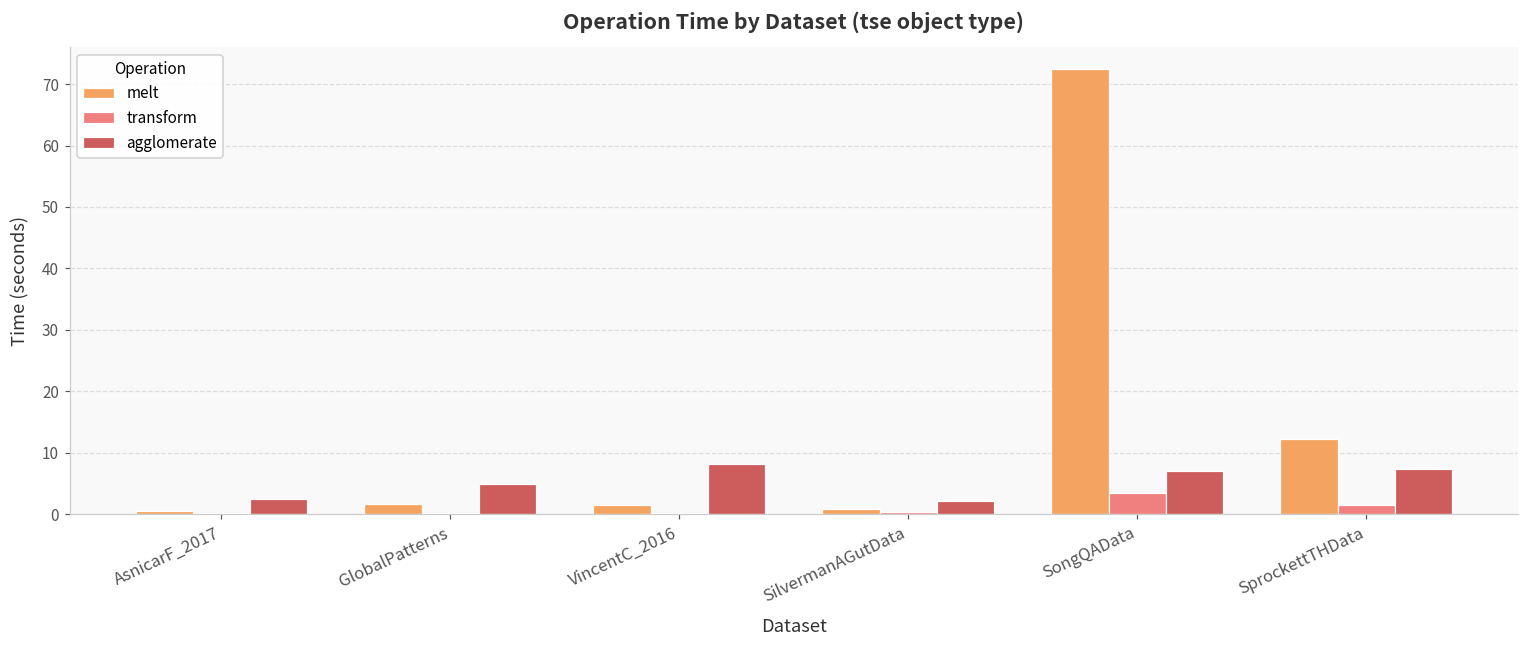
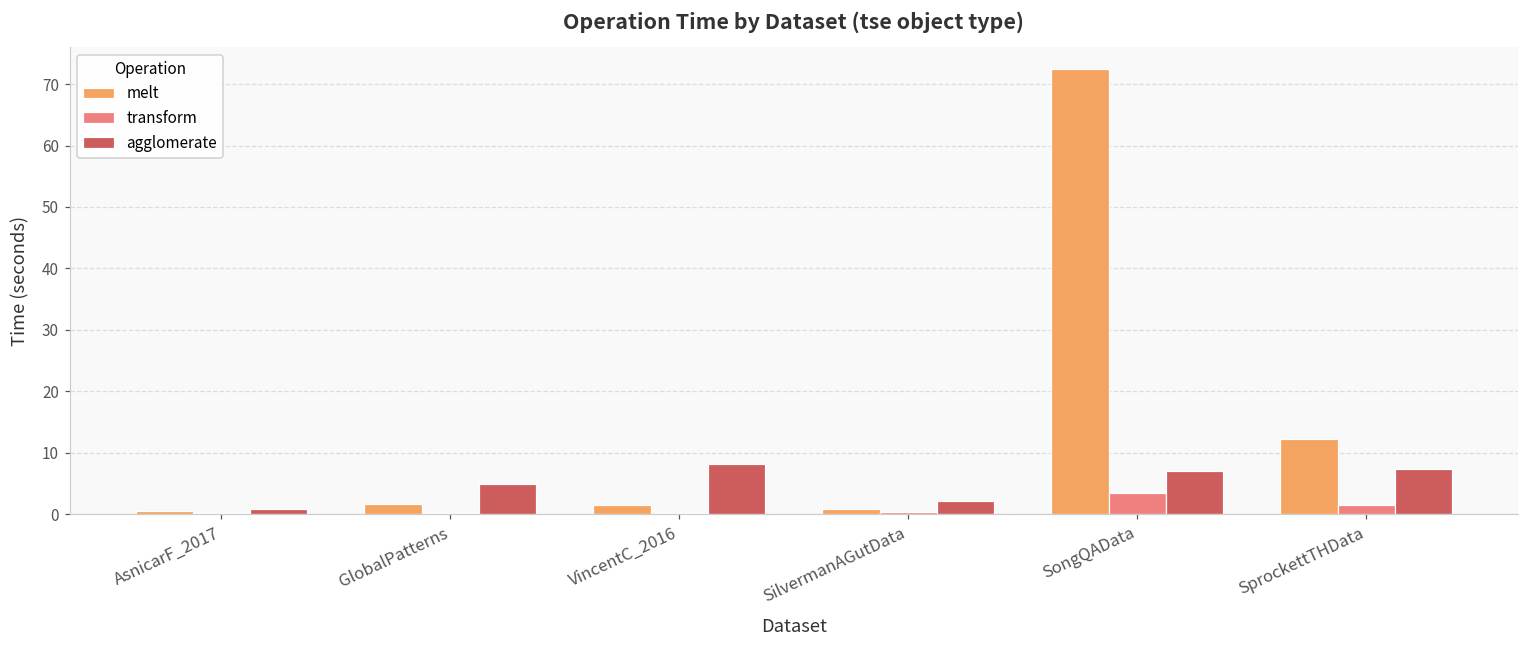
agglomerate, AsnicarF_2017: 2 -> 1
